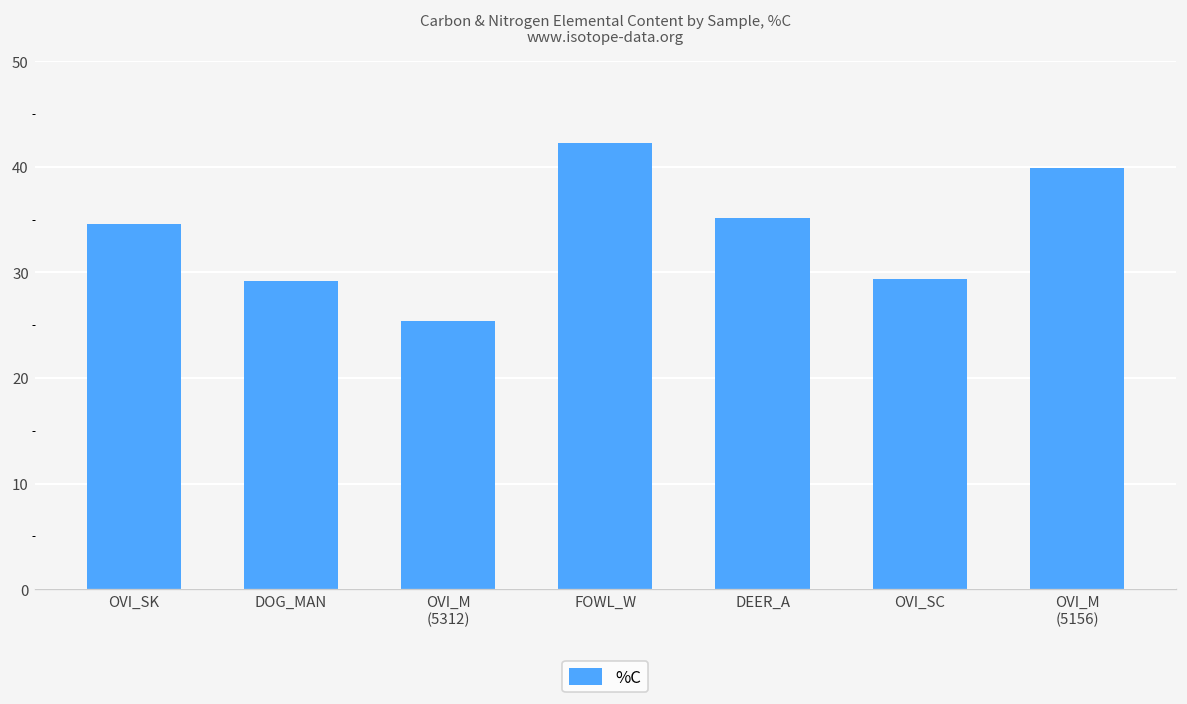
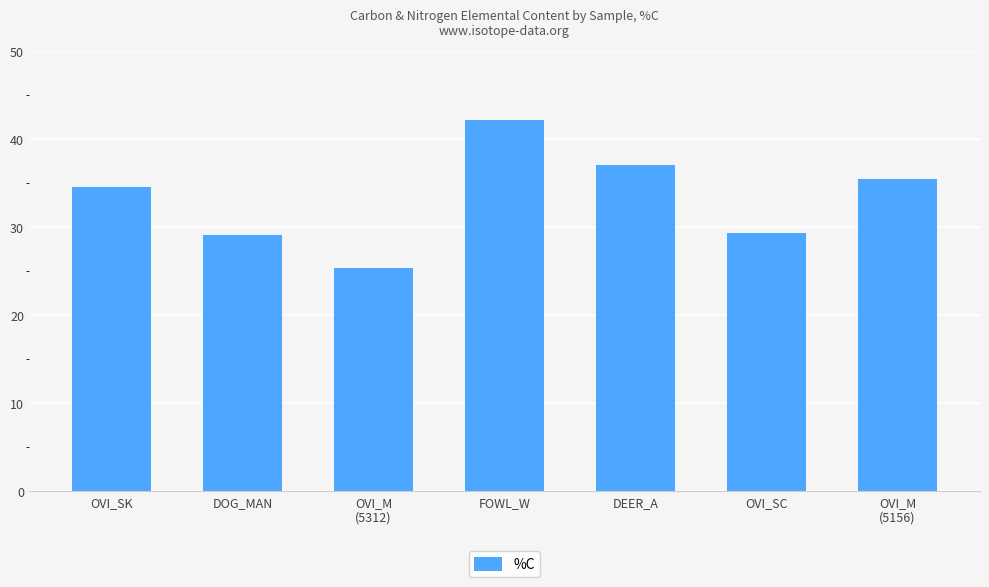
DEER_A: 35 -> 37
OVI_M (5156): 40 -> 35
